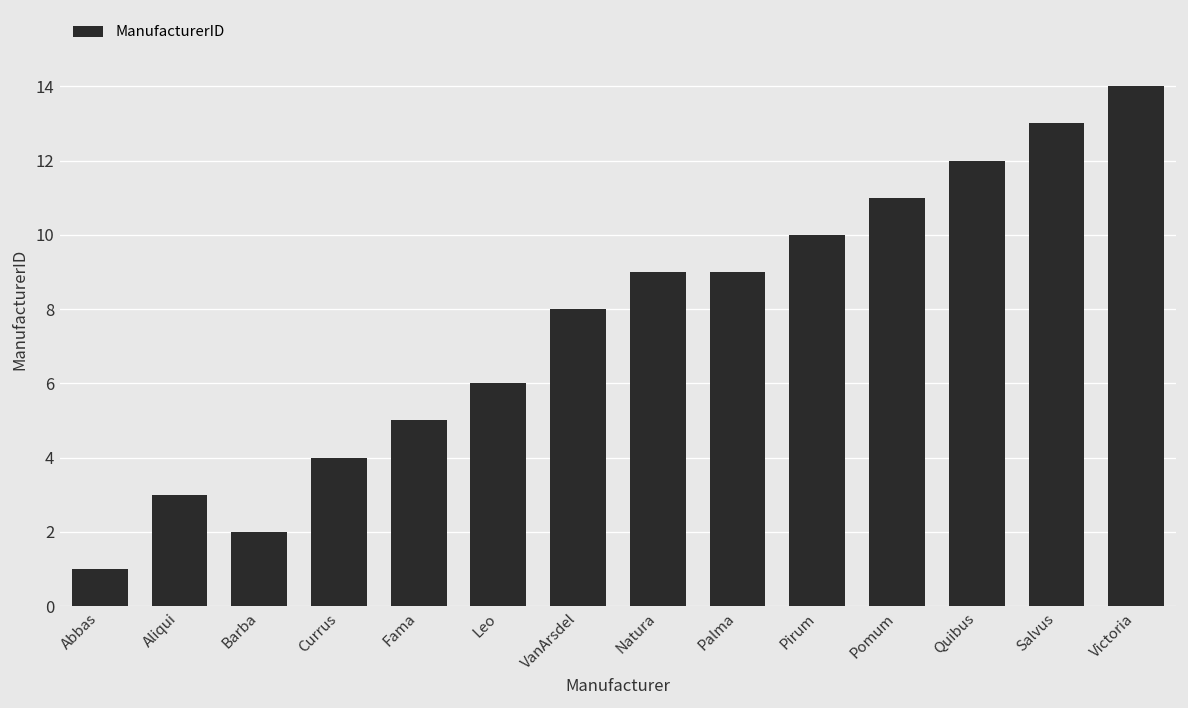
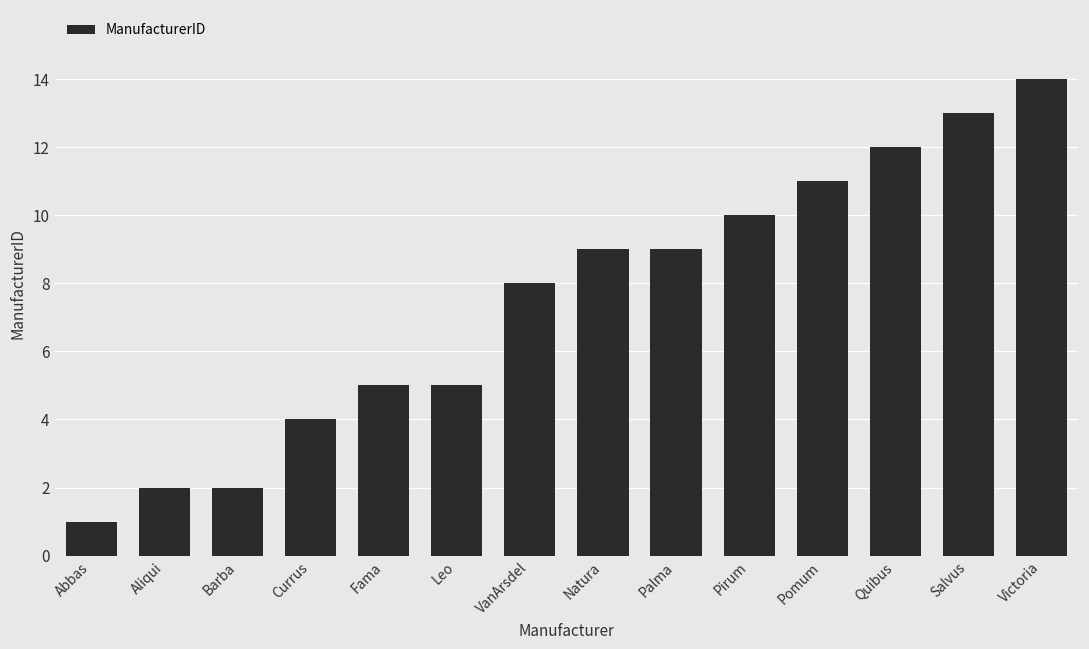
Aliqui: 3 -> 2
Leo: 6 -> 5
